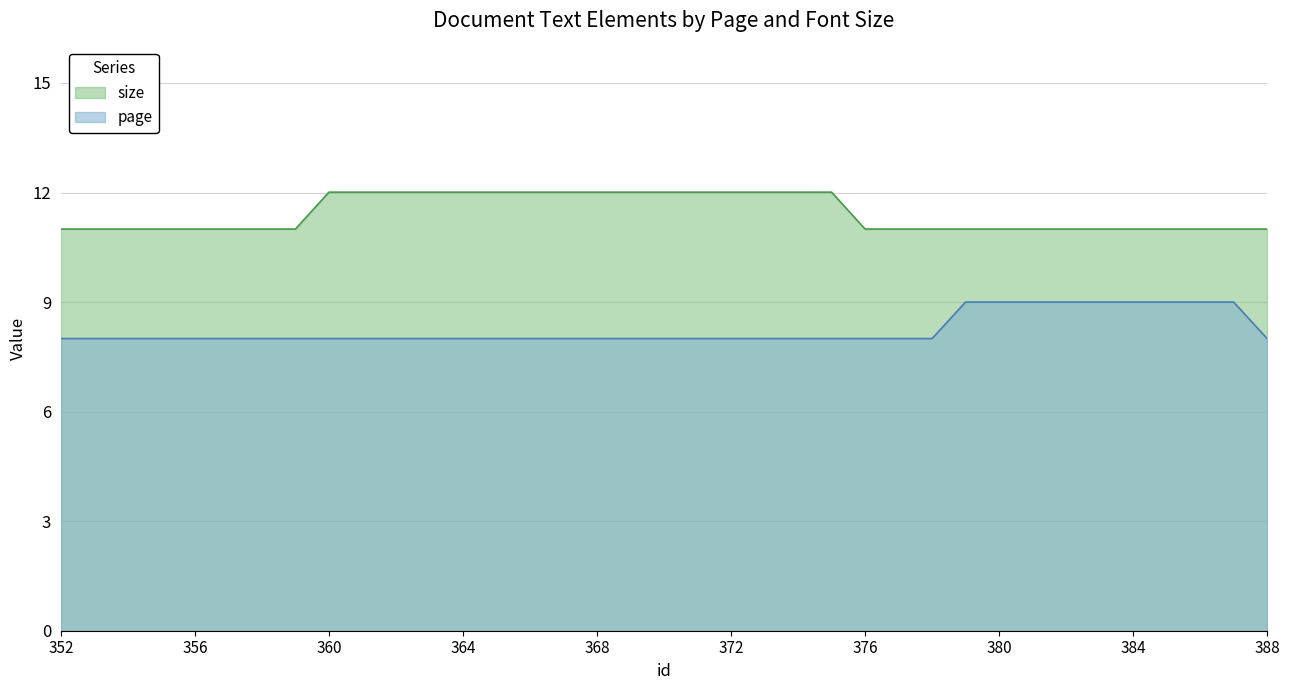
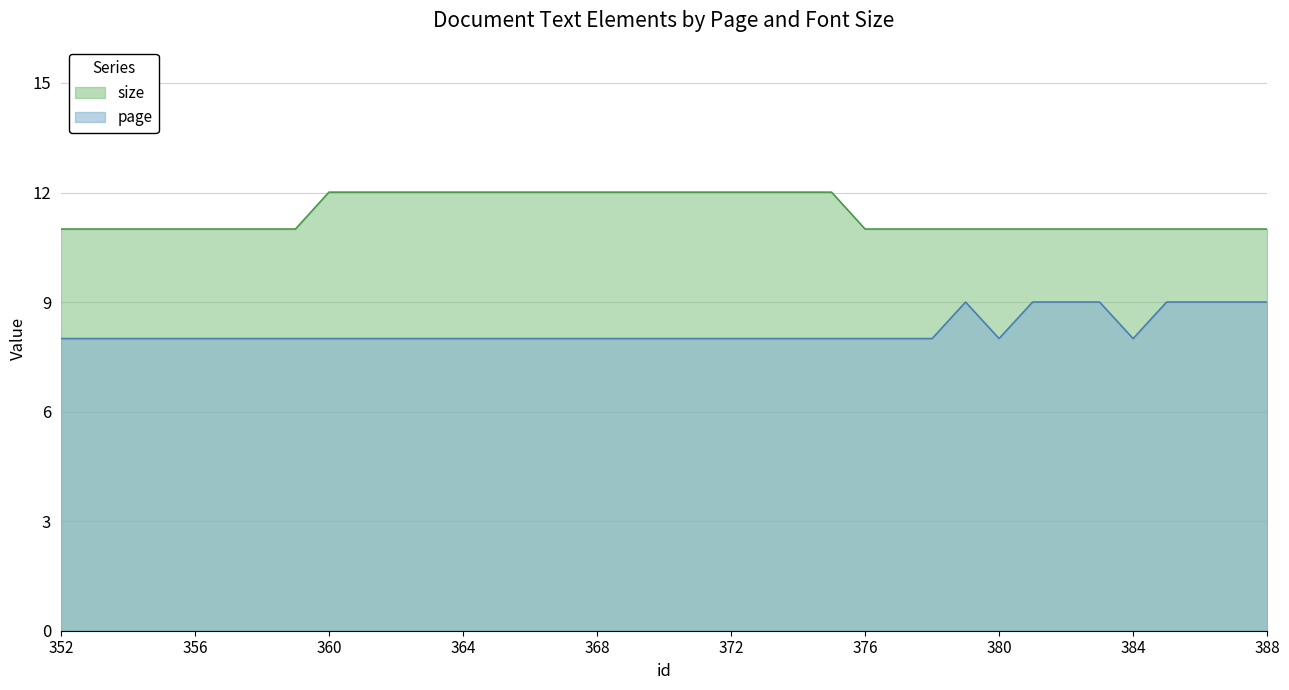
page, 380: 9 -> 8
page, 384: 9 -> 8
page, 388: 8 -> 9
